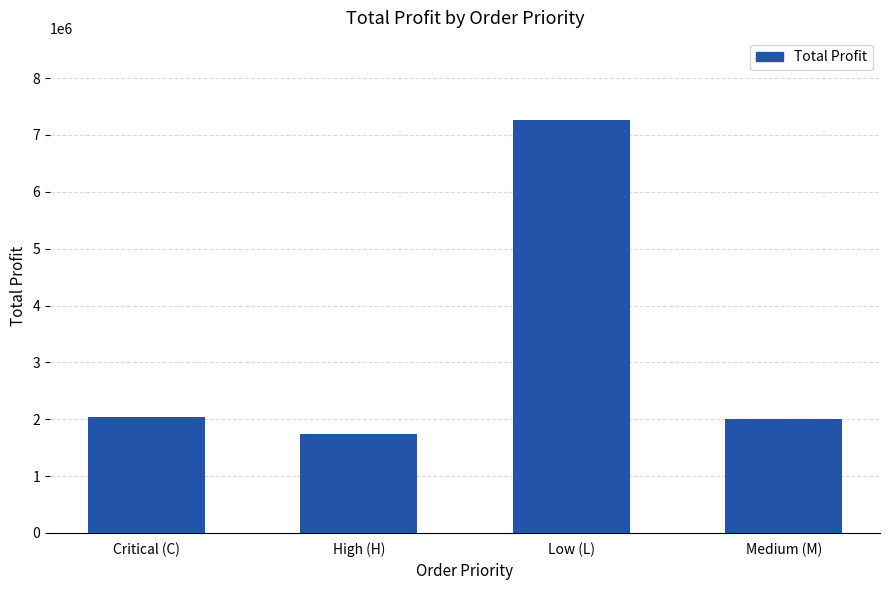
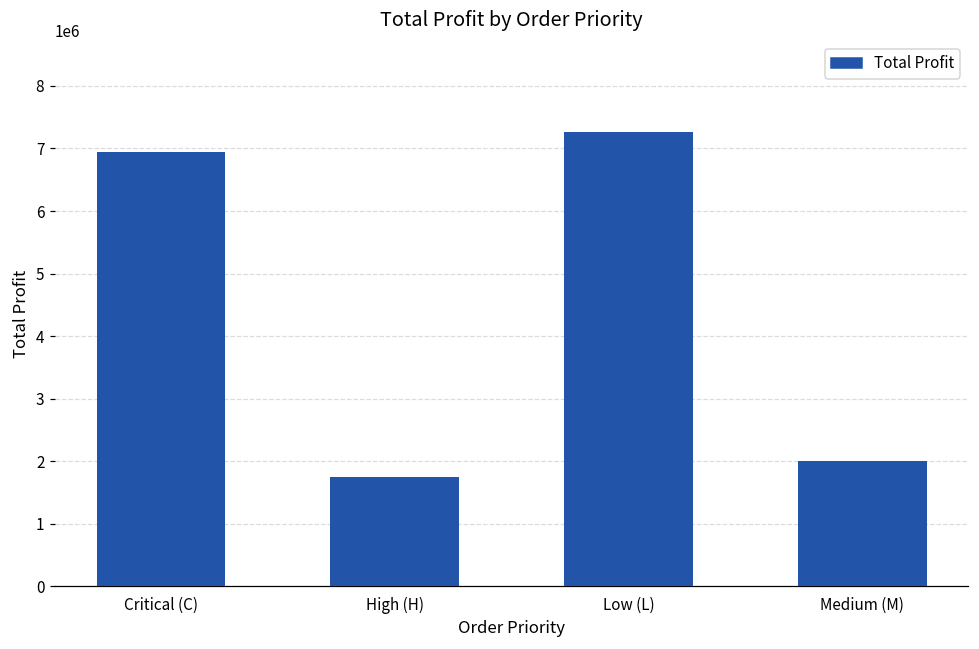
Critical (C): 2000000 -> 6900000
